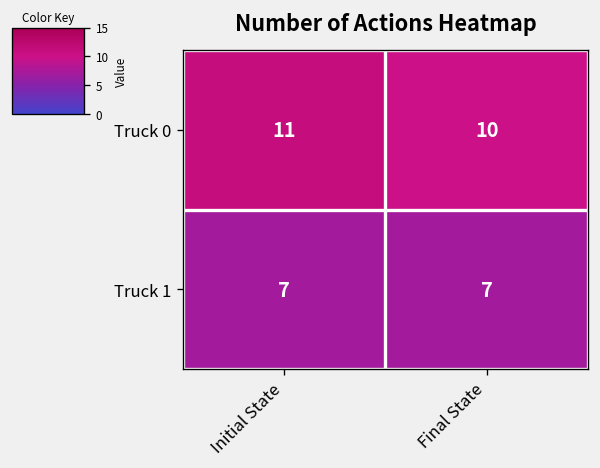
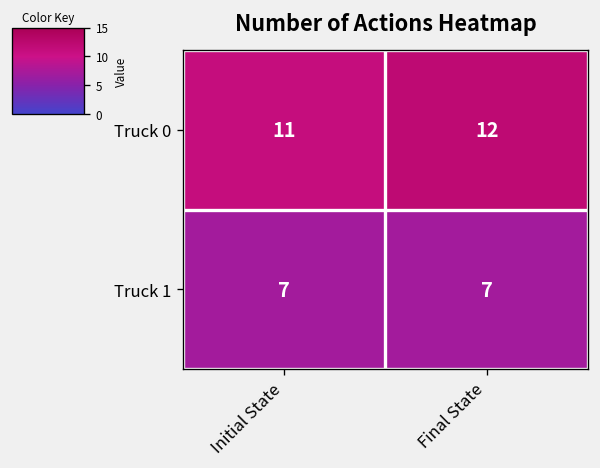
Truck 0, Final State: 10 -> 12
